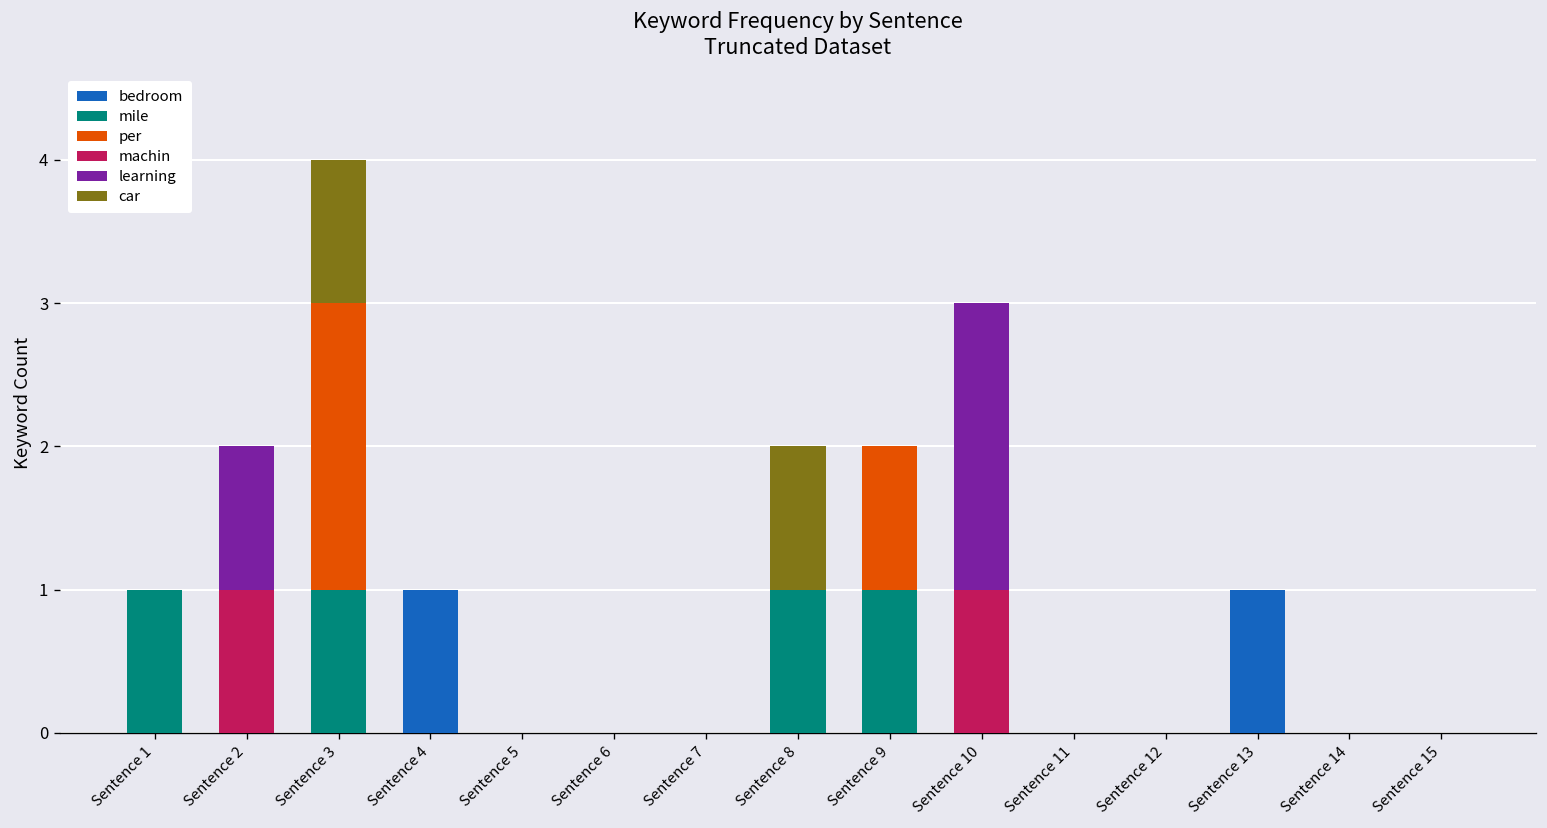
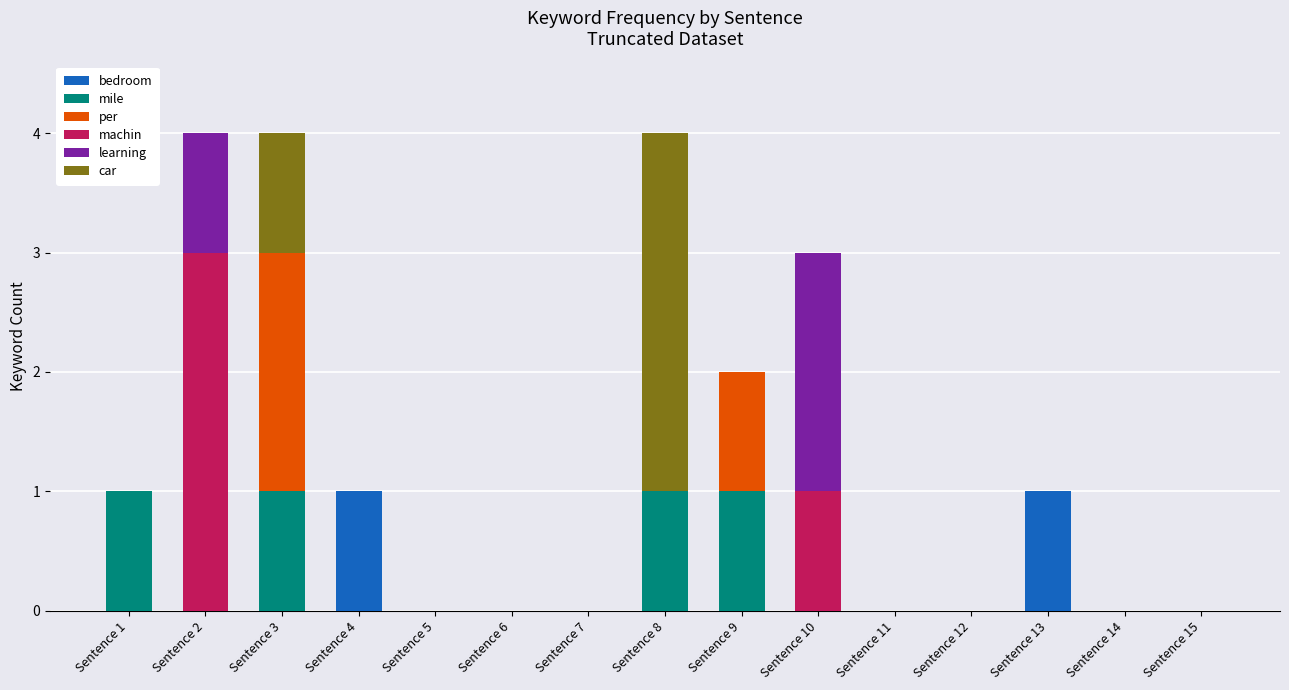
machin, Sentence 2: 1 -> 3
car, Sentence 8: 1 -> 3
